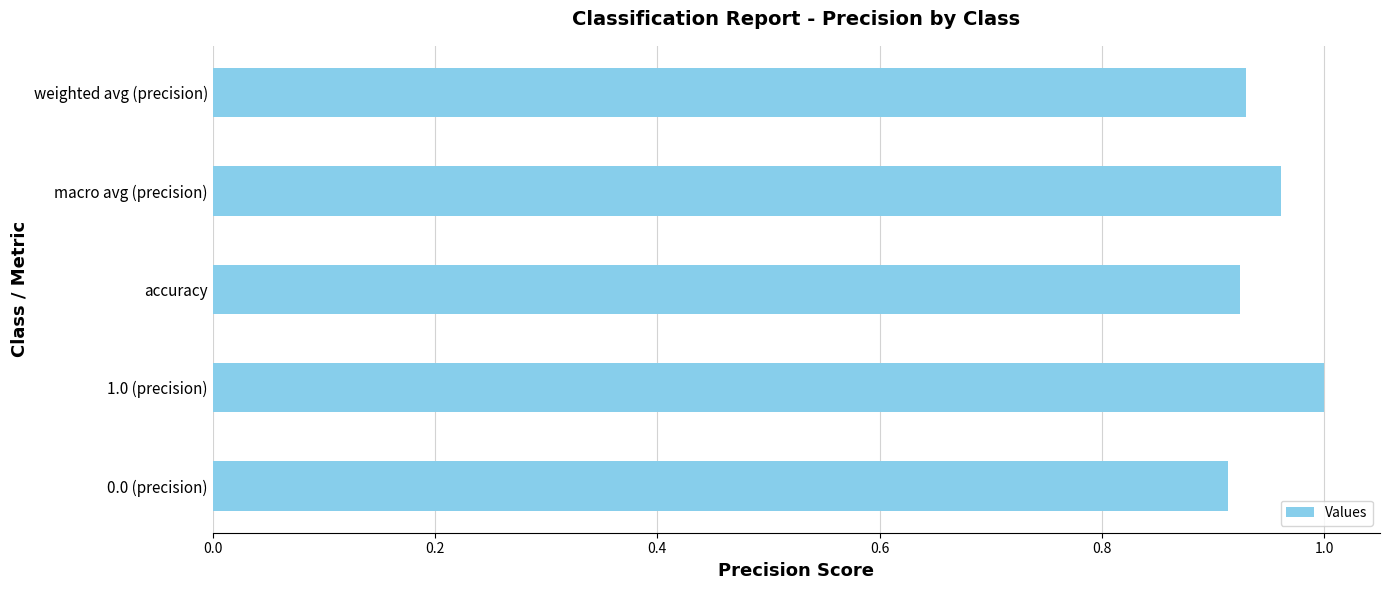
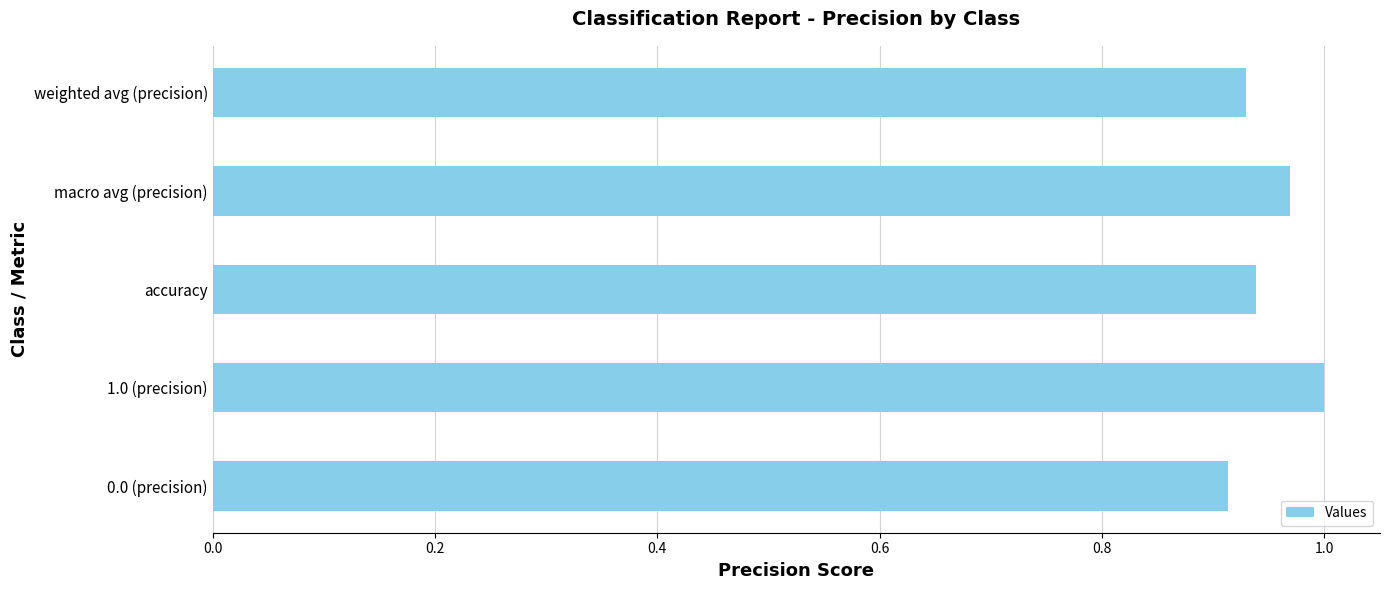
macro avg (precision): 0.961 -> 0.969
accuracy: 0.924 -> 0.939
